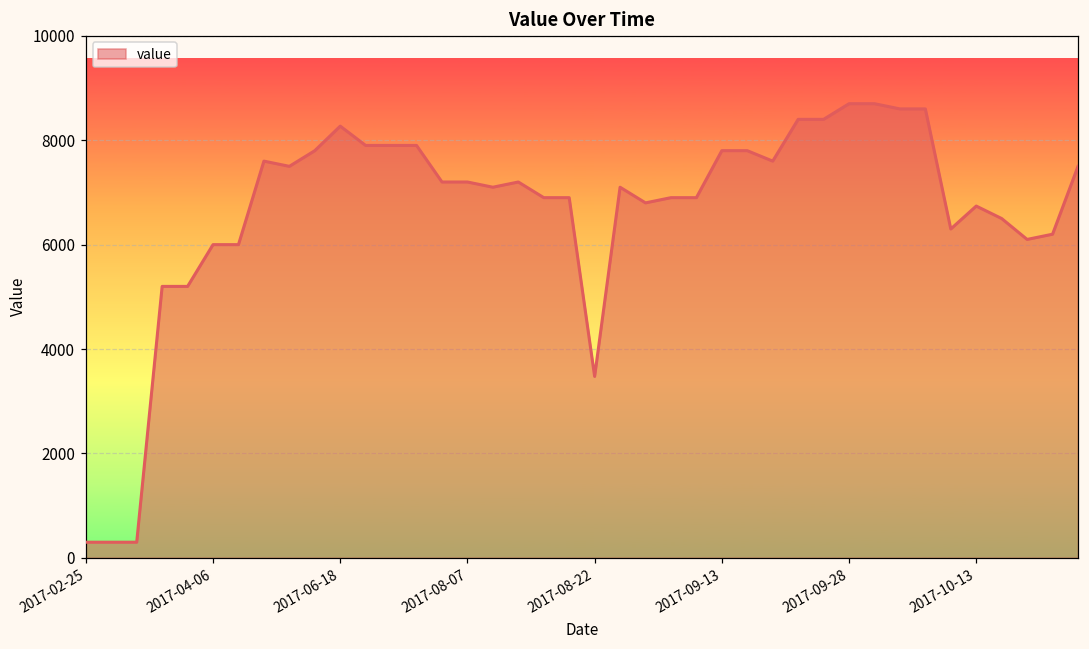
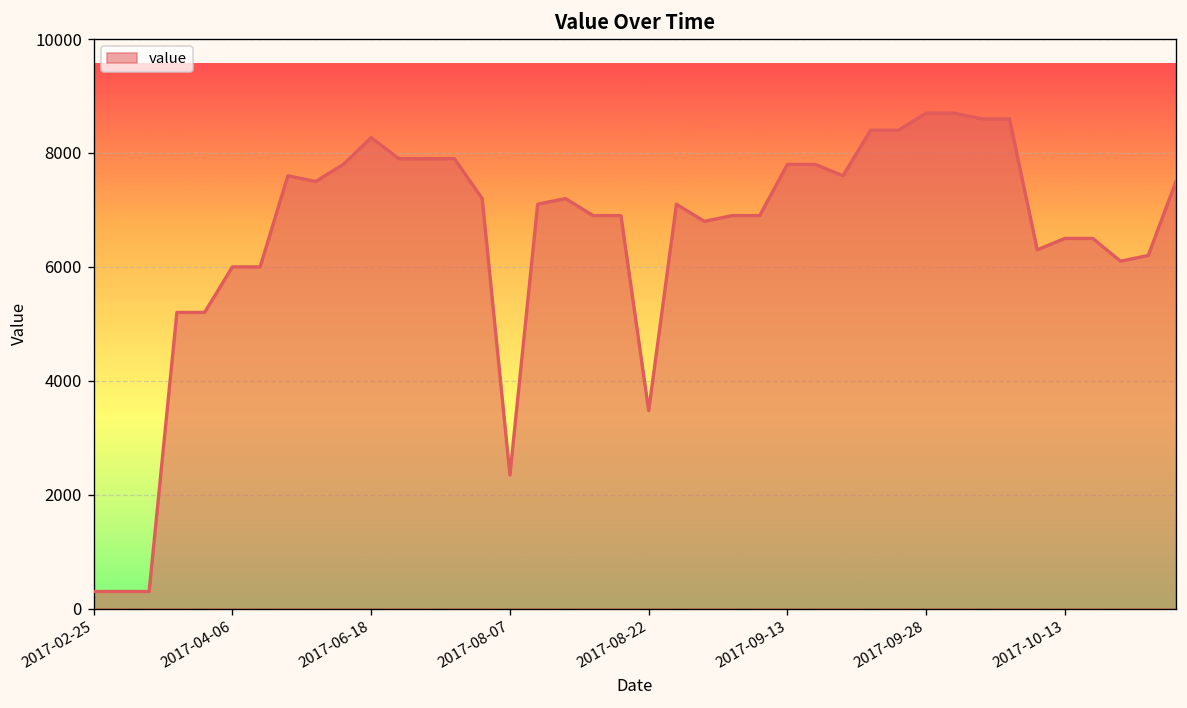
2017-08-07: 7200 -> 2300
2017-10-13: 6700 -> 6500
